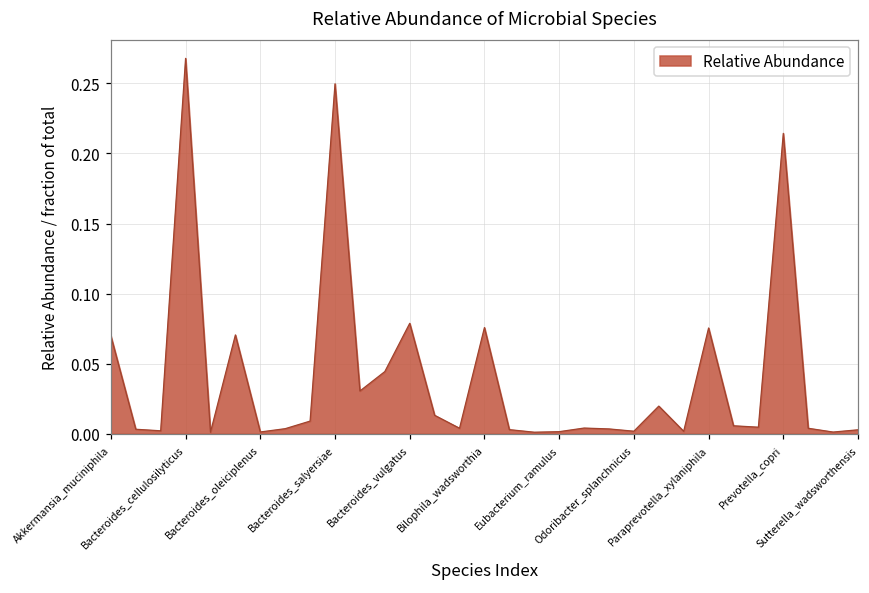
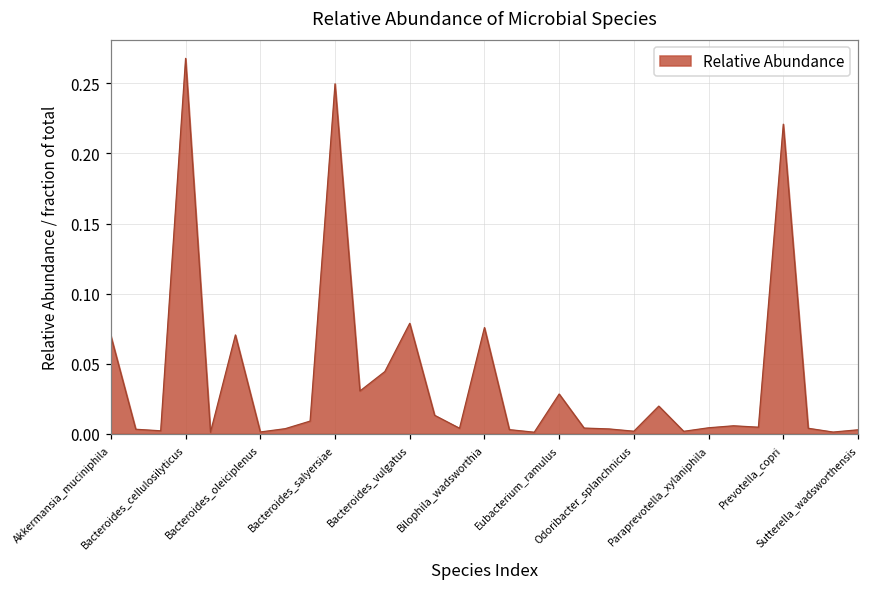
Eubacterium_ramulus: 0.001 -> 0.028
Paraprevotella_xylaniphila: 0.075 -> 0.004
Prevotella_copri: 0.214 -> 0.221
